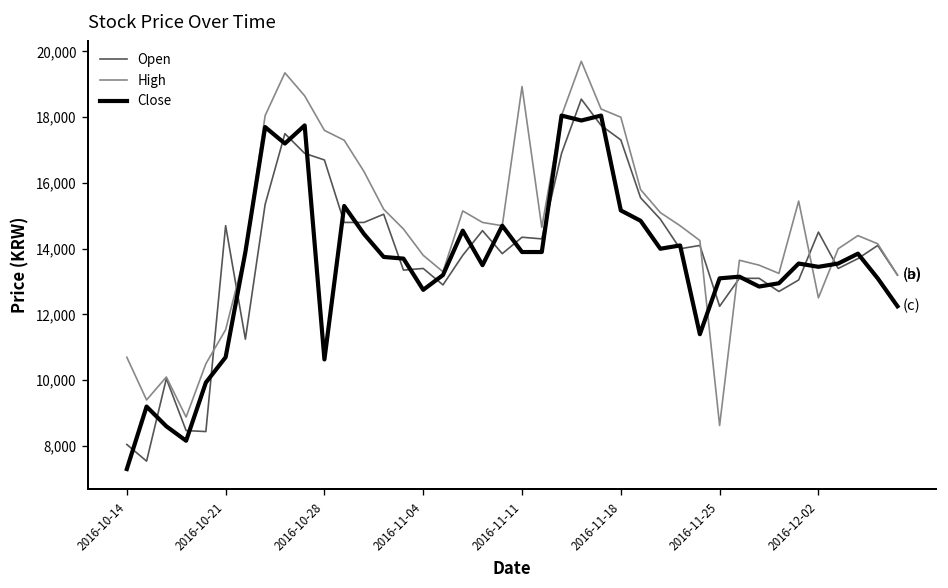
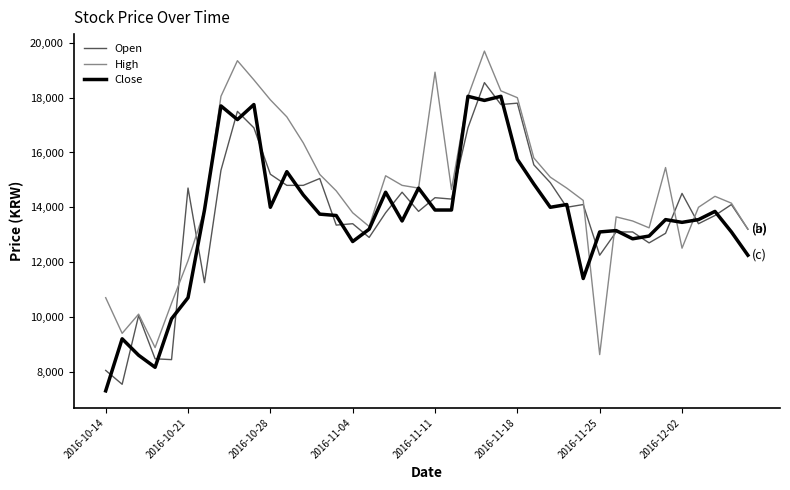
High, 2016-10-21: 11,500 -> 12,100
Open, 2016-10-28: 16,700 -> 15,200
High, 2016-10-28: 17,600 -> 17,900
Close, 2016-10-28: 10,600 -> 14,000
Open, 2016-11-18: 17,300 -> 17,800
Close, 2016-11-18: 15,200 -> 15,800
